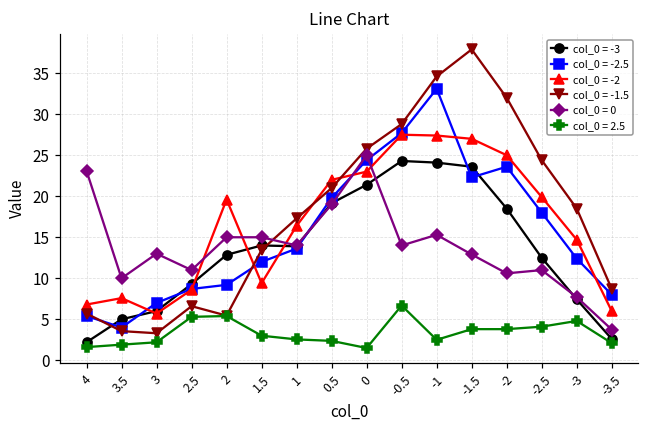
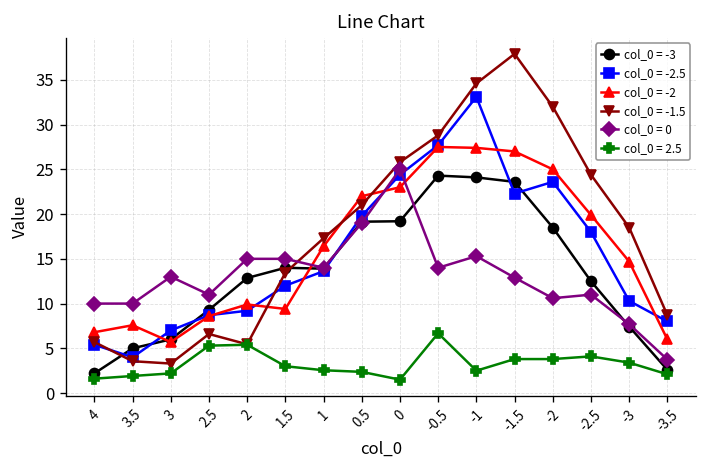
col_0 = 0, 4: 23 -> 10
col_0 = -2, 2: 20 -> 10
col_0 = -3, 0: 21 -> 19
col_0 = -2.5, -3: 12 -> 10
col_0 = 2.5, -3: 5 -> 3
